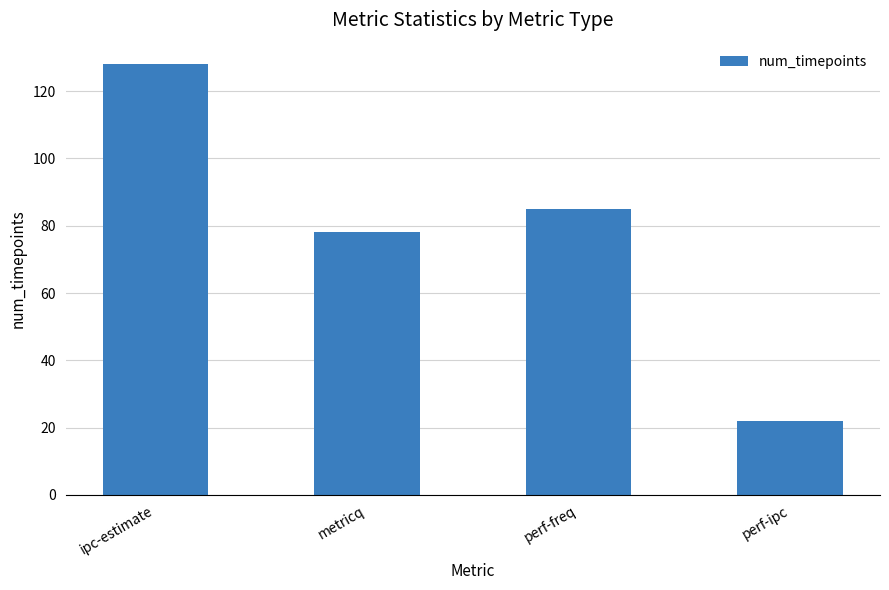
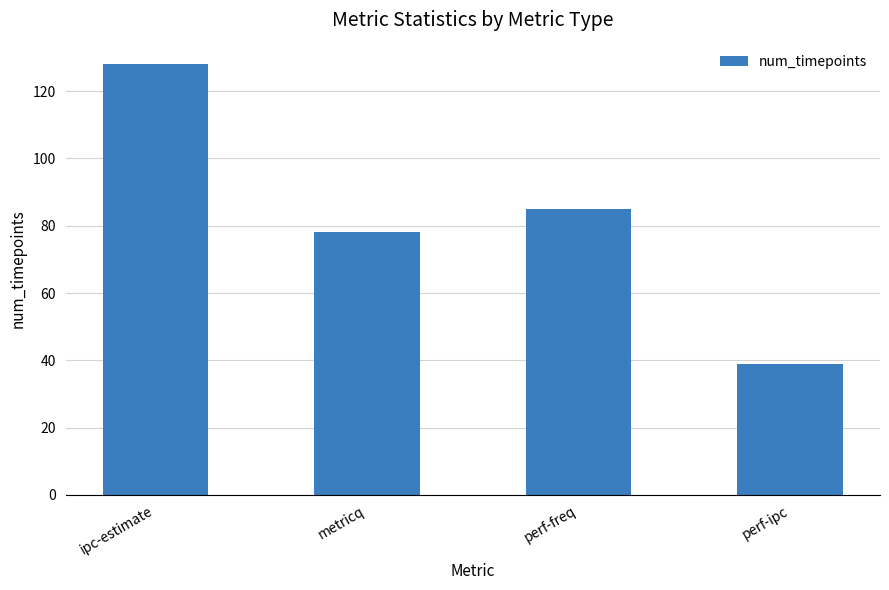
perf-ipc: 22 -> 39
